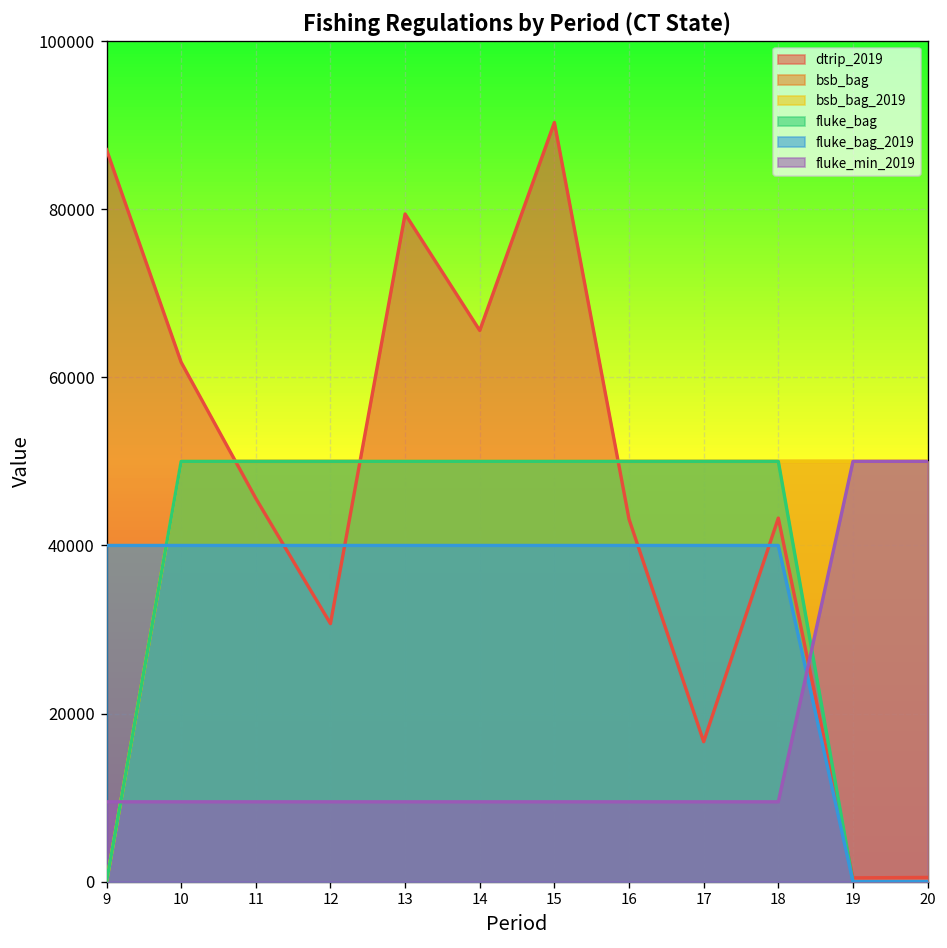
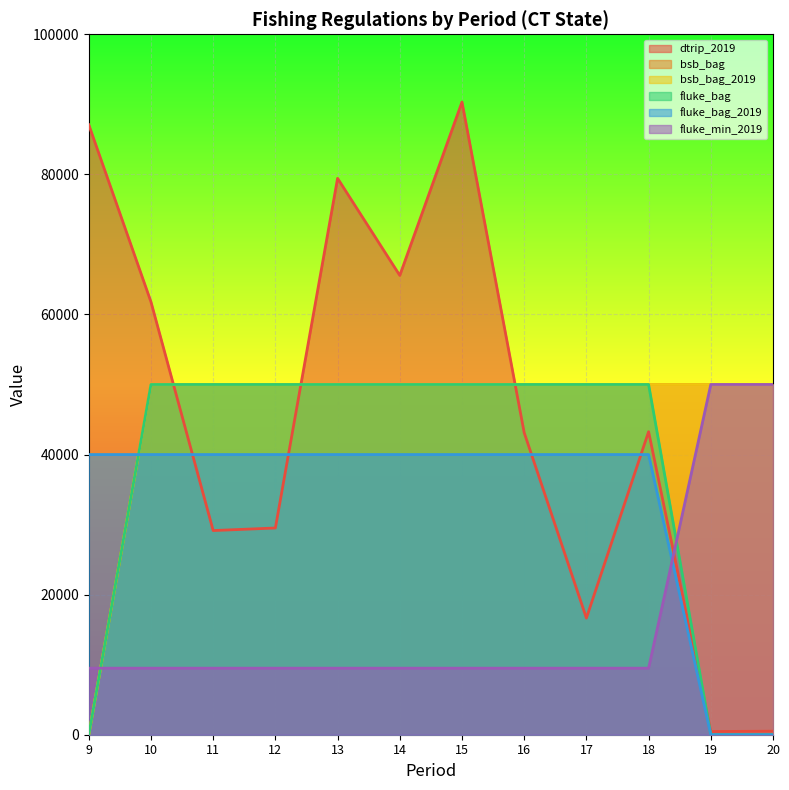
dtrip_2019, 11: 46000 -> 29000
dtrip_2019, 12: 31000 -> 30000
